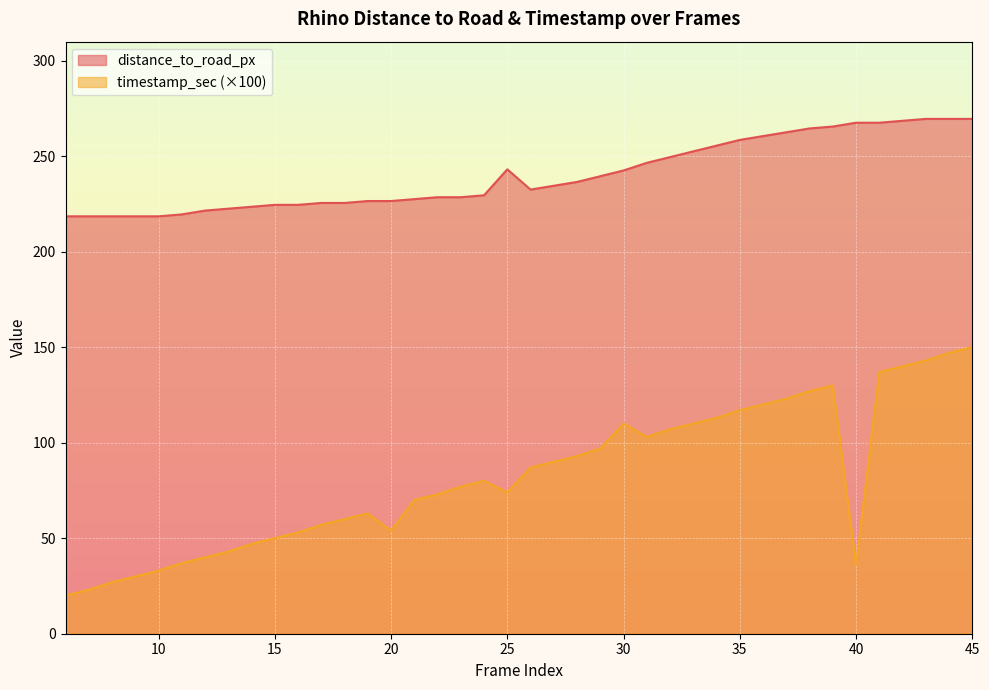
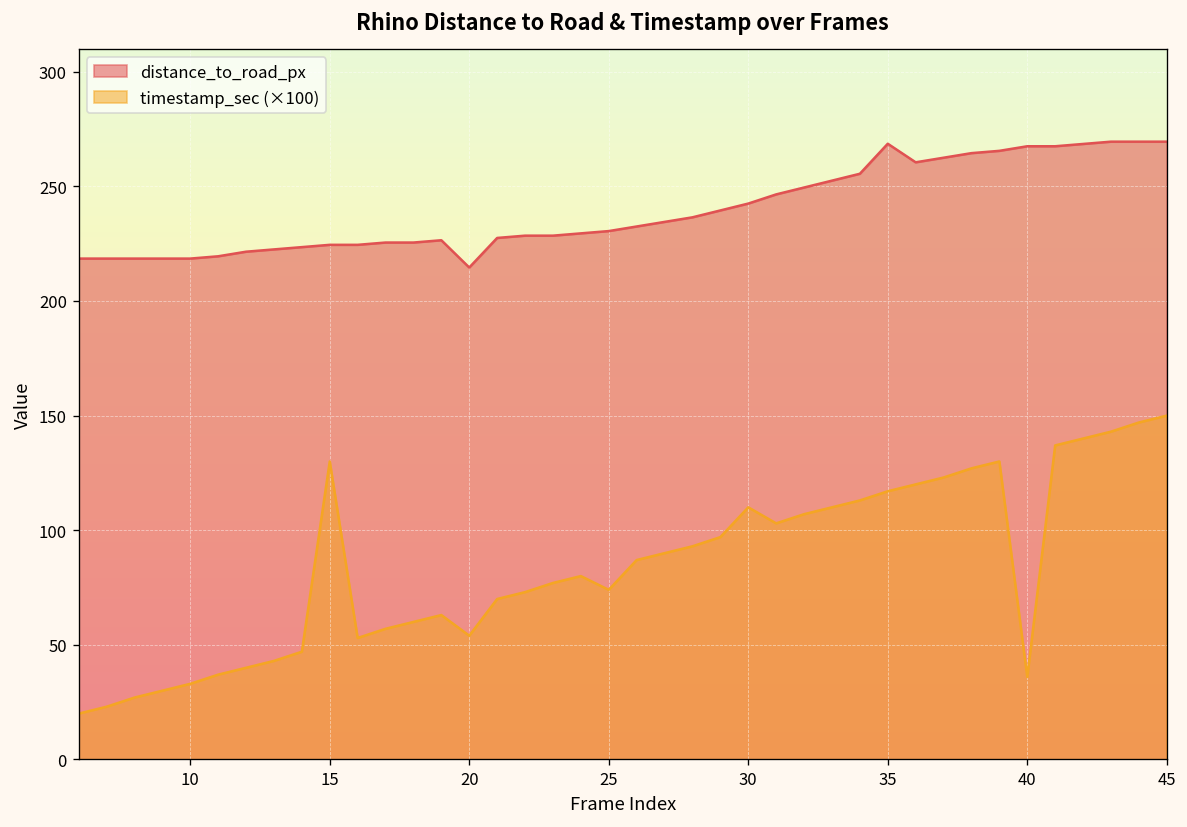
timestamp_sec (×100), 15: 50 -> 130
distance_to_road_px, 20: 227 -> 215
distance_to_road_px, 25: 243 -> 231
distance_to_road_px, 35: 259 -> 269
